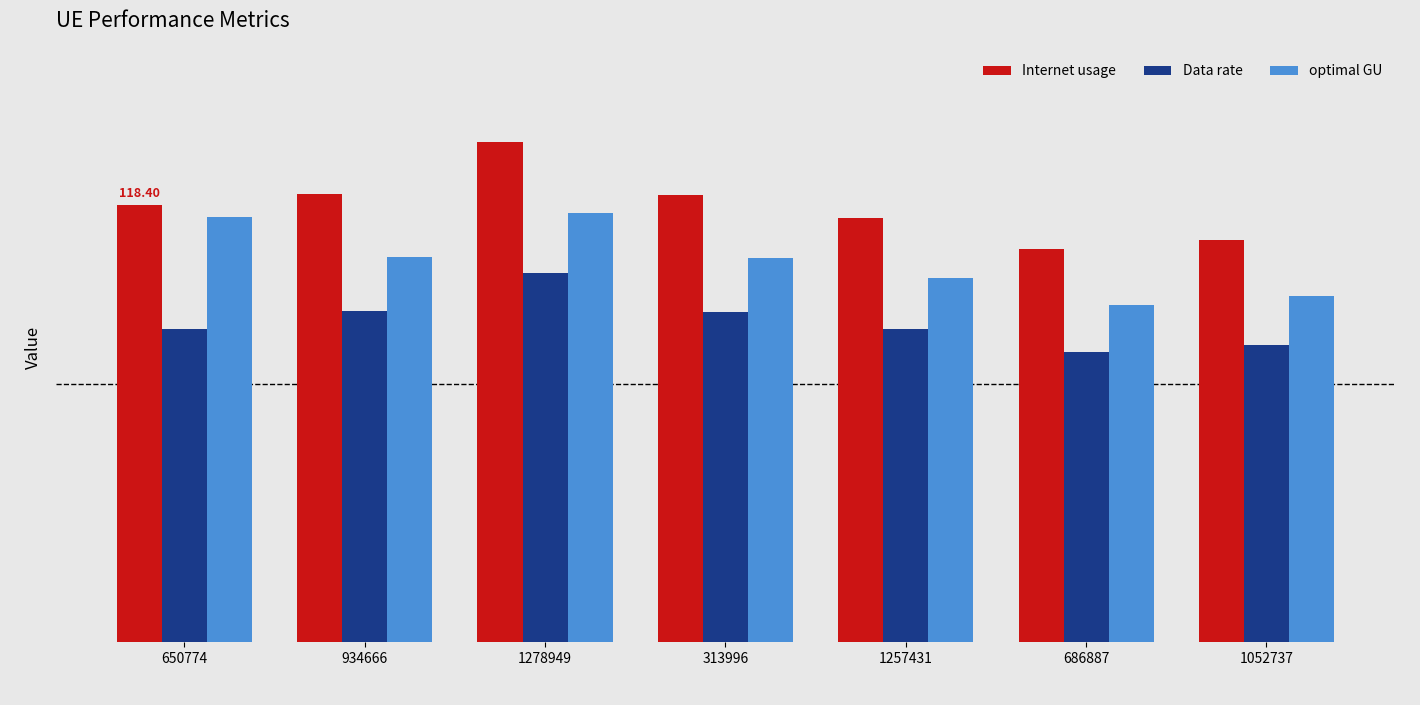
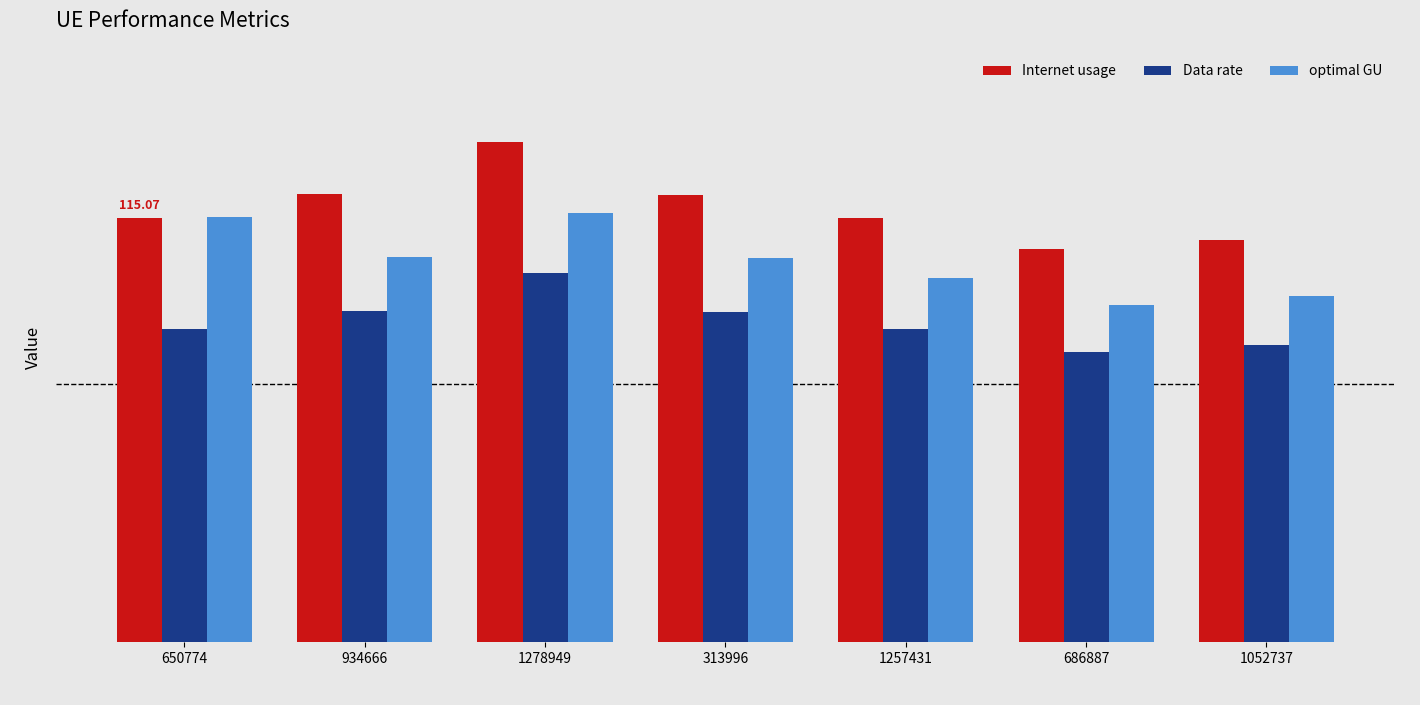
Internet usage, 650774: 118.40 -> 115.07
